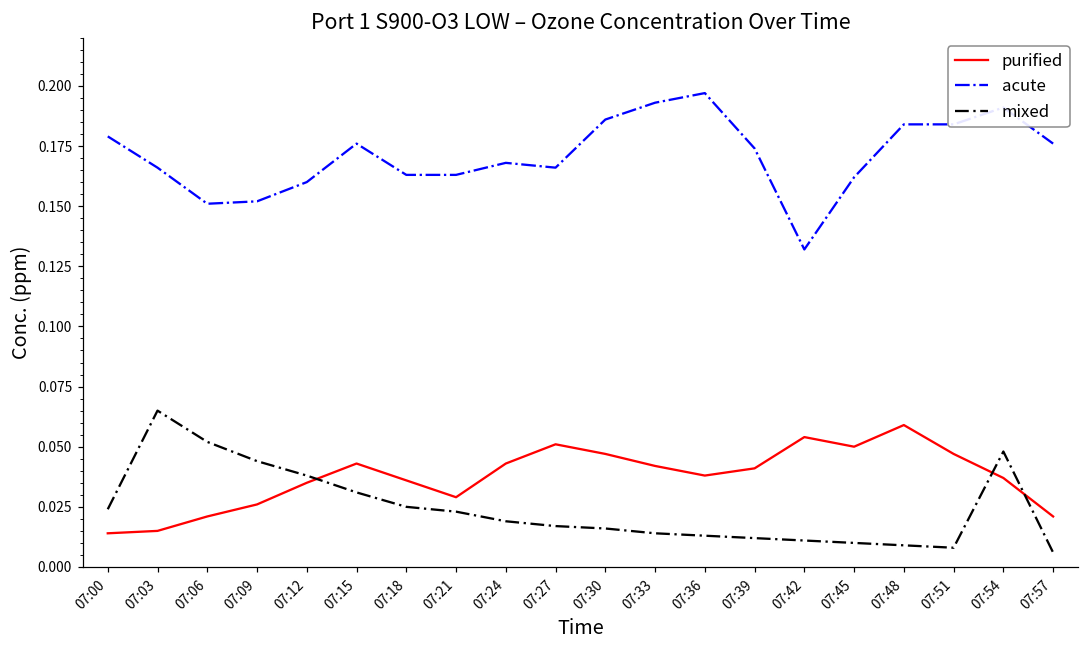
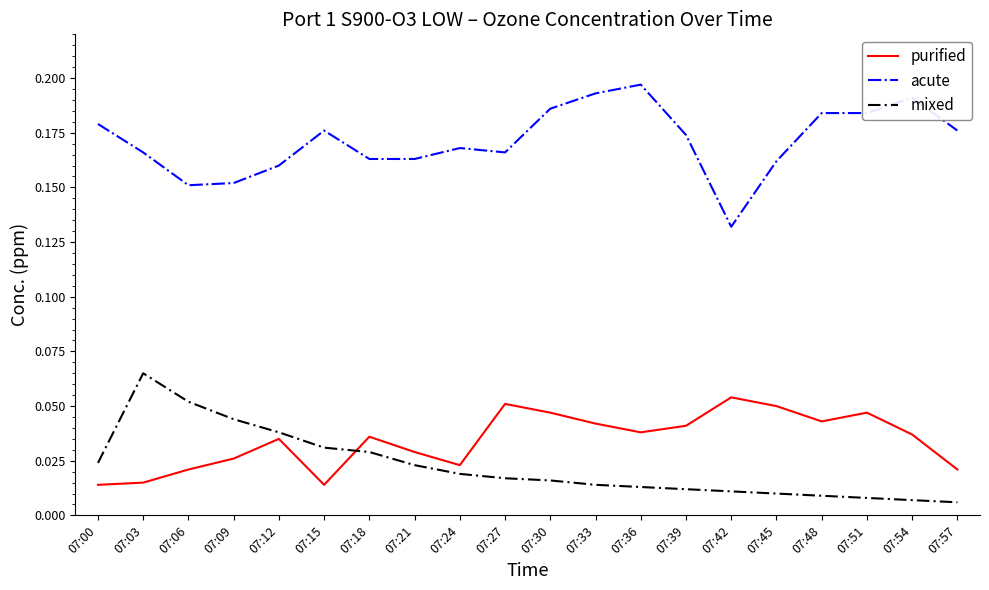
purified, 07:15: 0.043 -> 0.014
mixed, 07:18: 0.025 -> 0.029
purified, 07:24: 0.043 -> 0.023
purified, 07:48: 0.059 -> 0.043
mixed, 07:54: 0.048 -> 0.007
